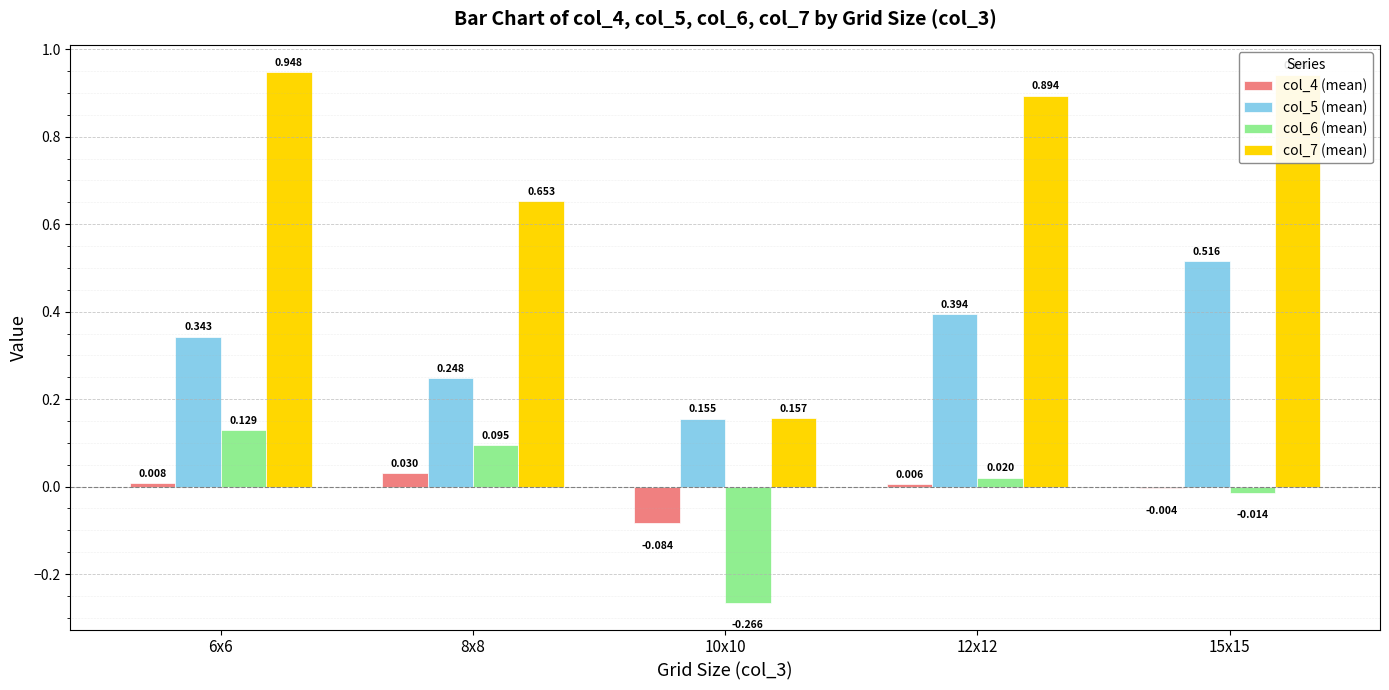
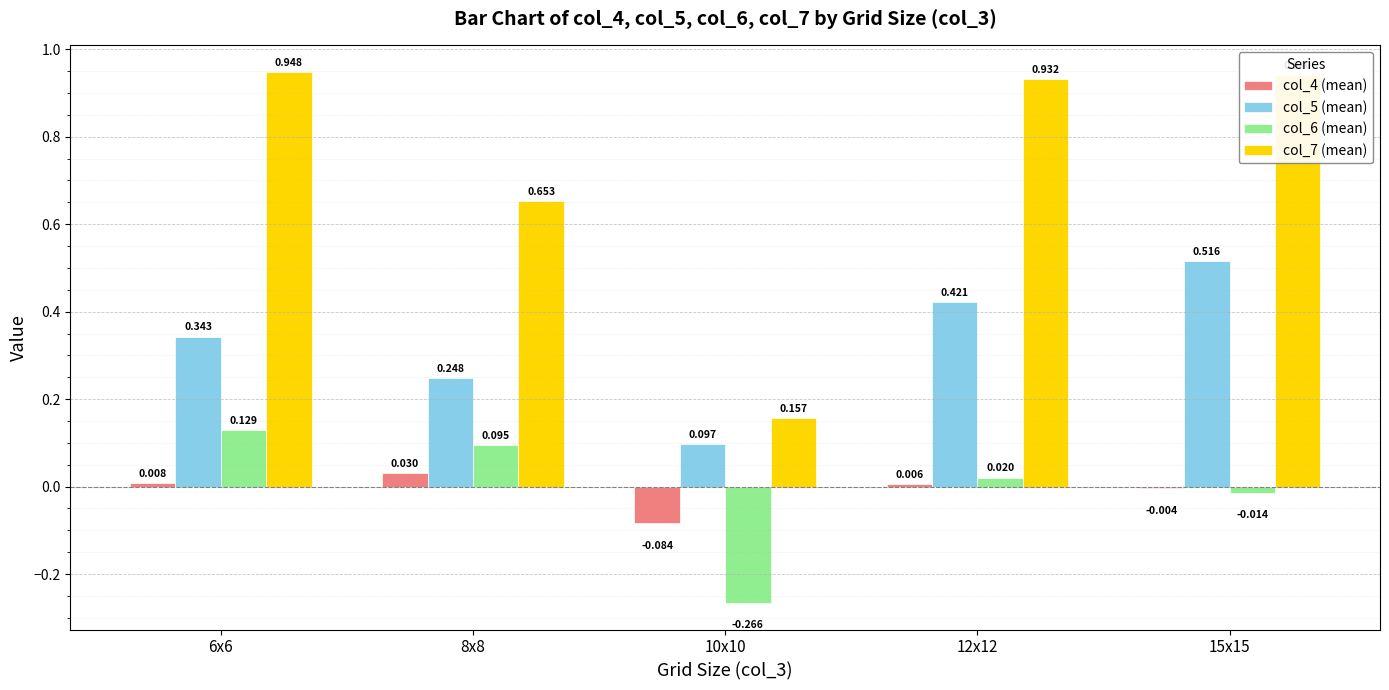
col_5 (mean), 10x10: 0.155 -> 0.097
col_5 (mean), 12x12: 0.394 -> 0.421
col_7 (mean), 12x12: 0.894 -> 0.932
